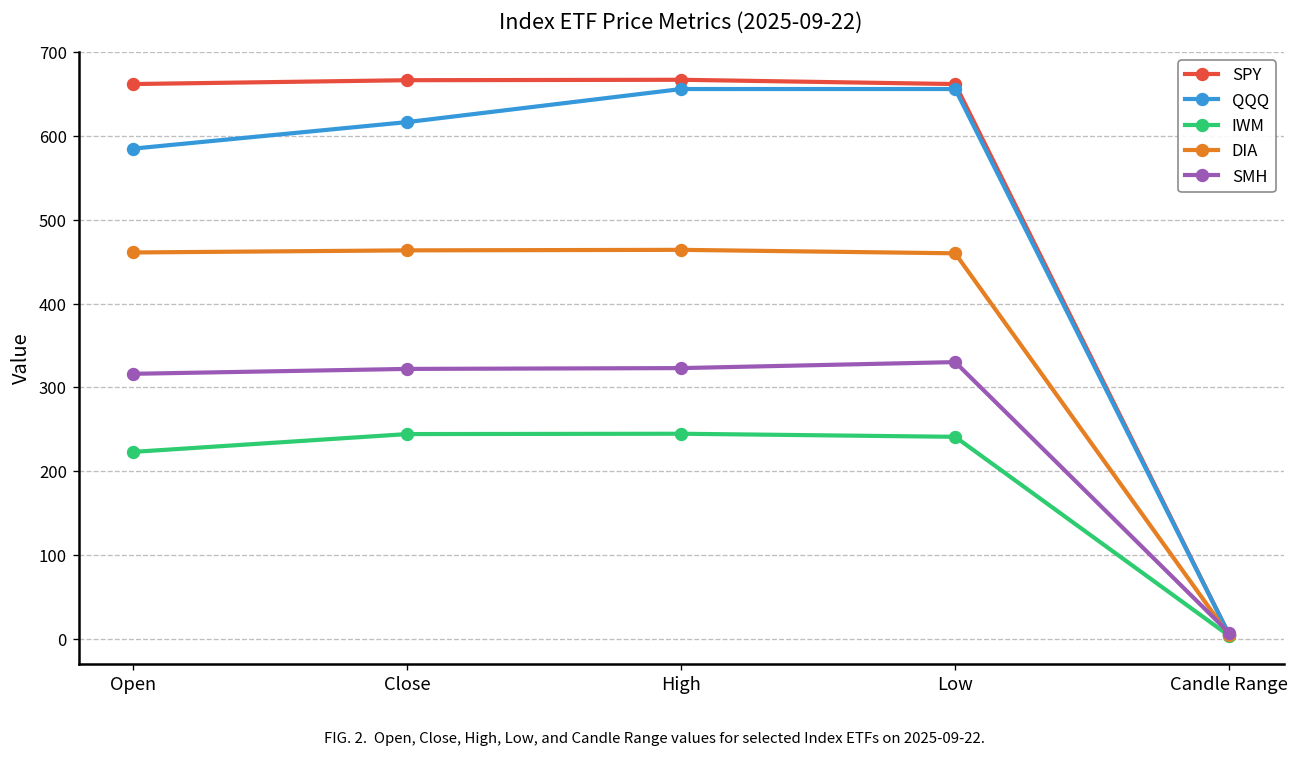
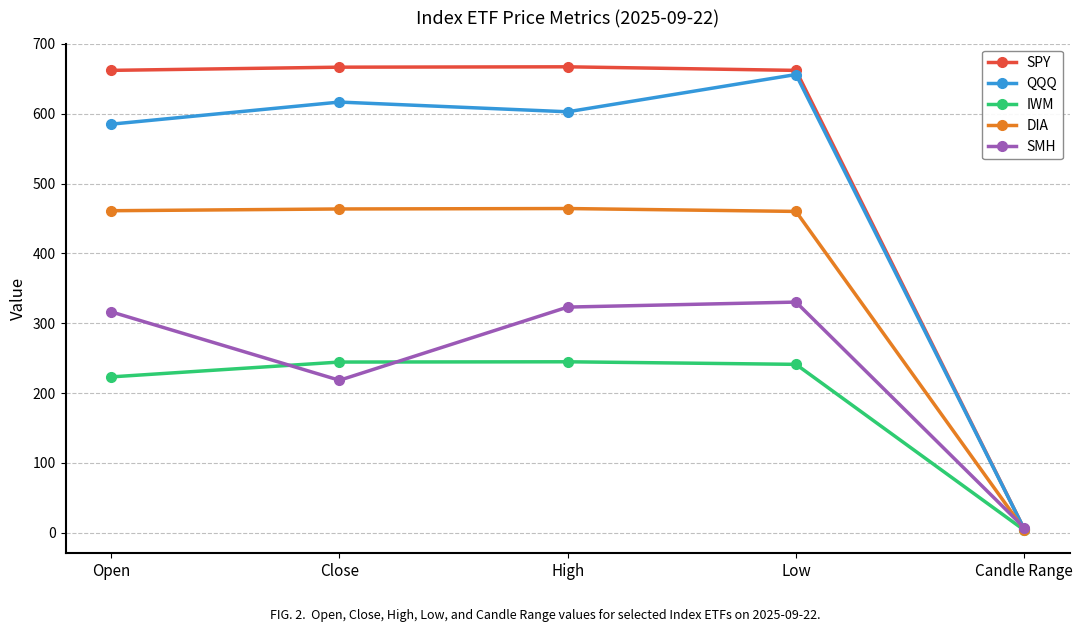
SMH, Close: 320 -> 220
QQQ, High: 660 -> 600
